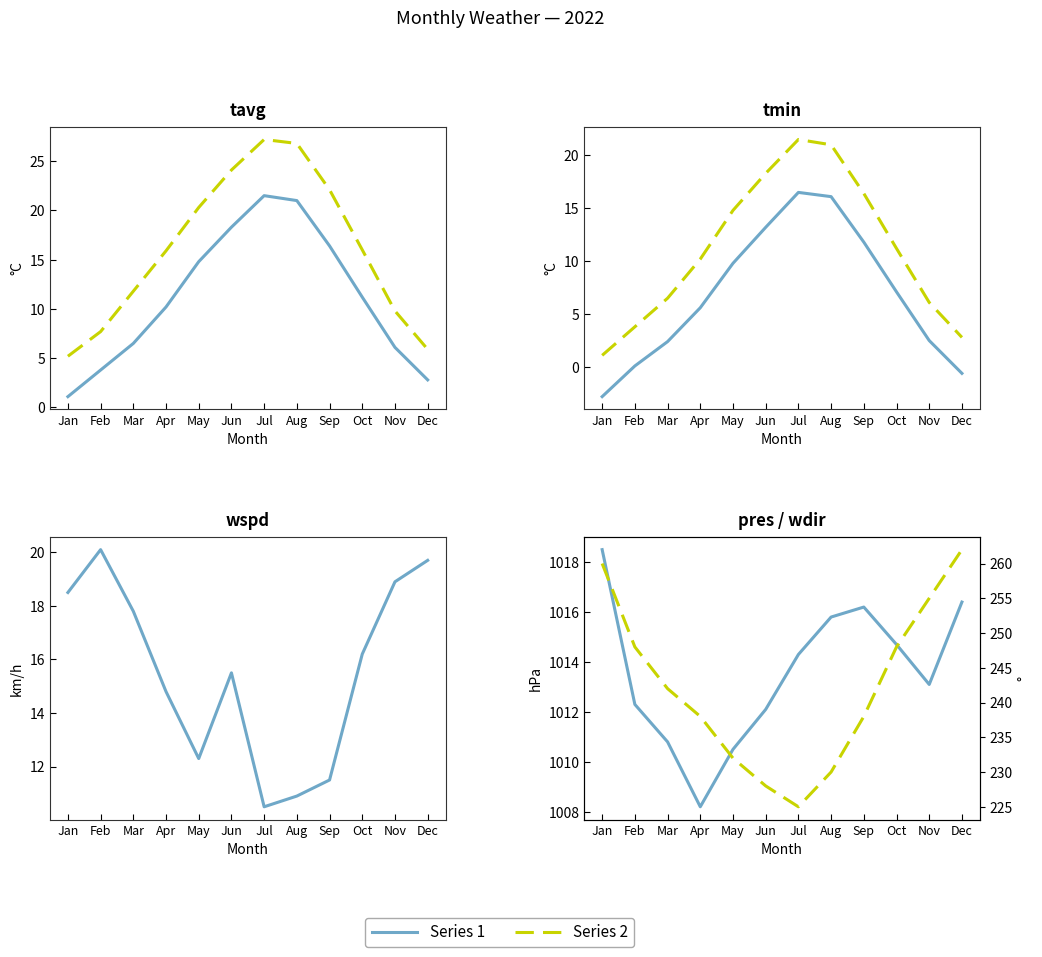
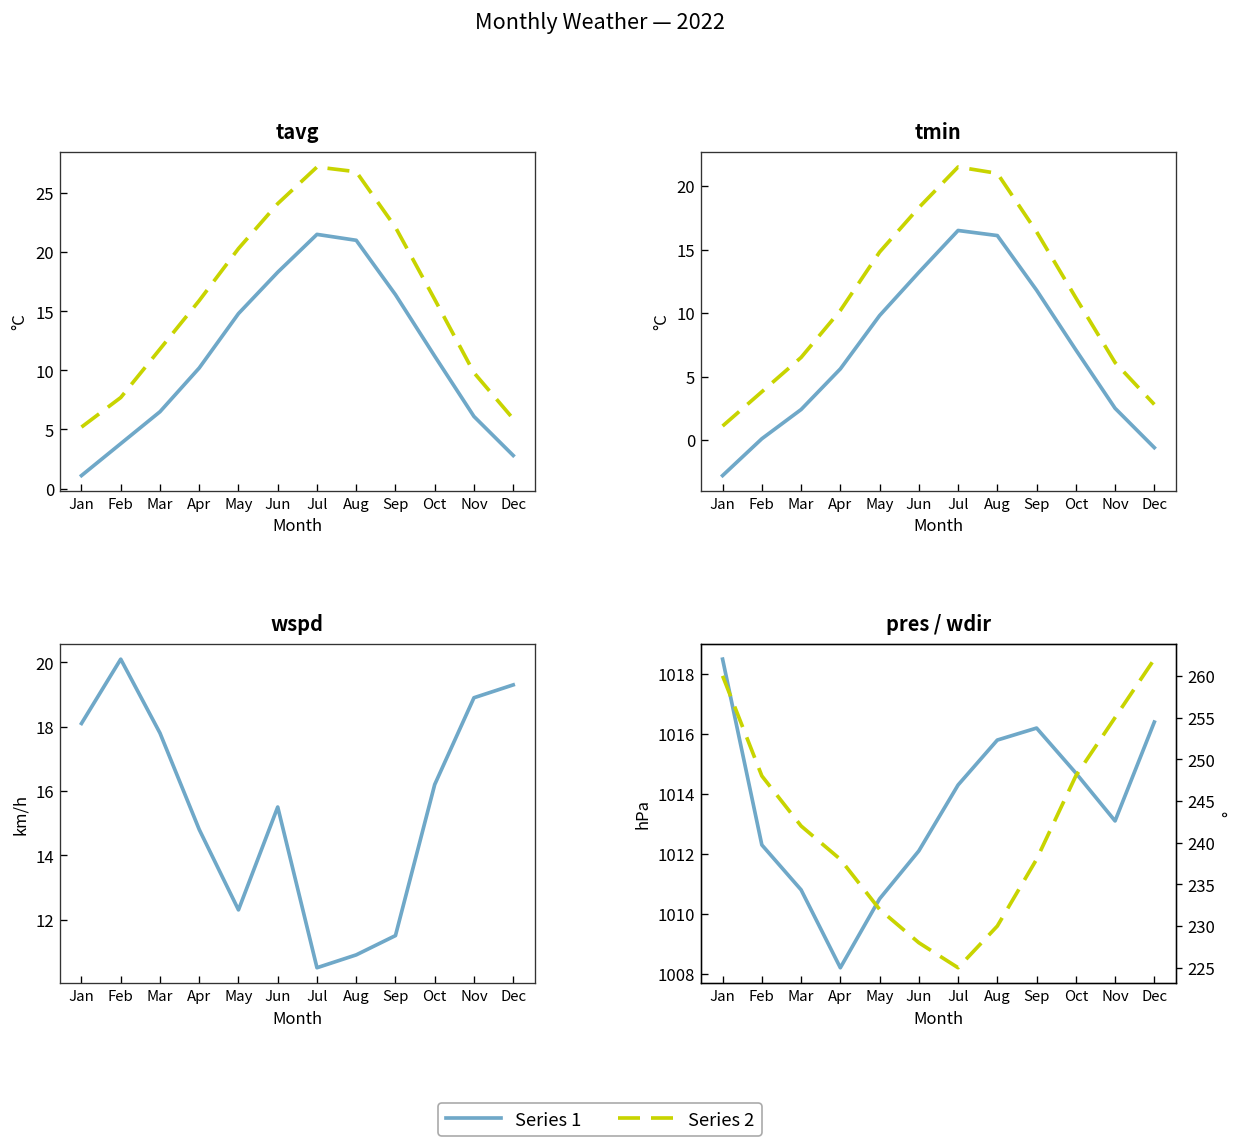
wspd, Jan: 18.5 -> 18.1
wspd, Dec: 19.7 -> 19.3
